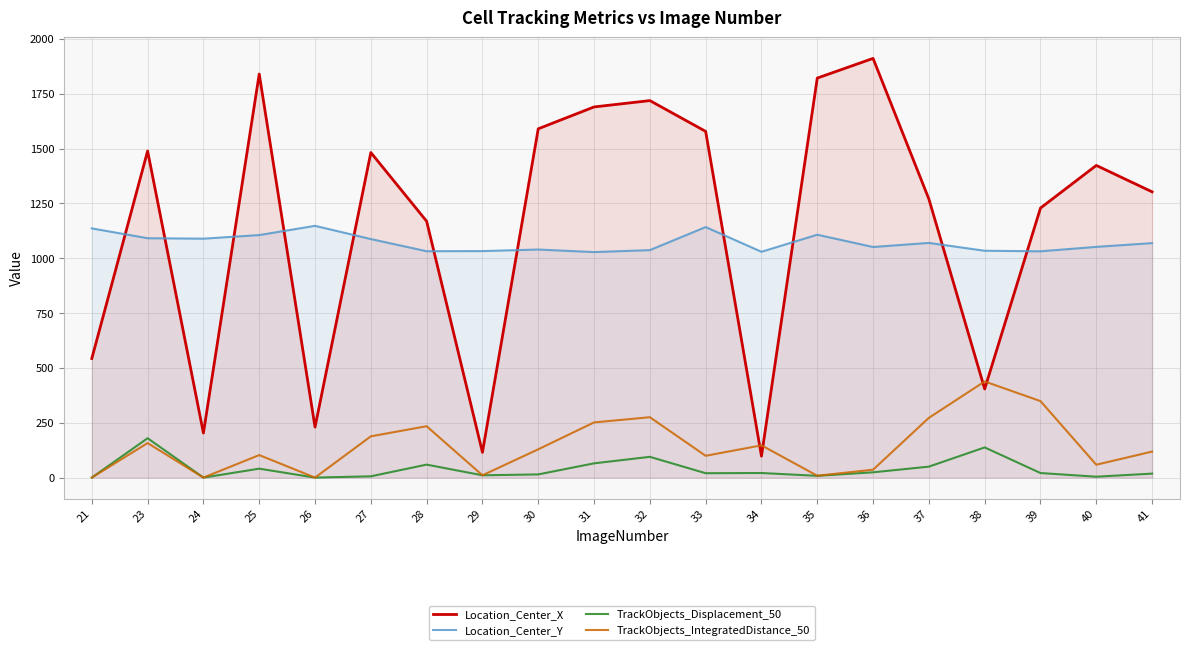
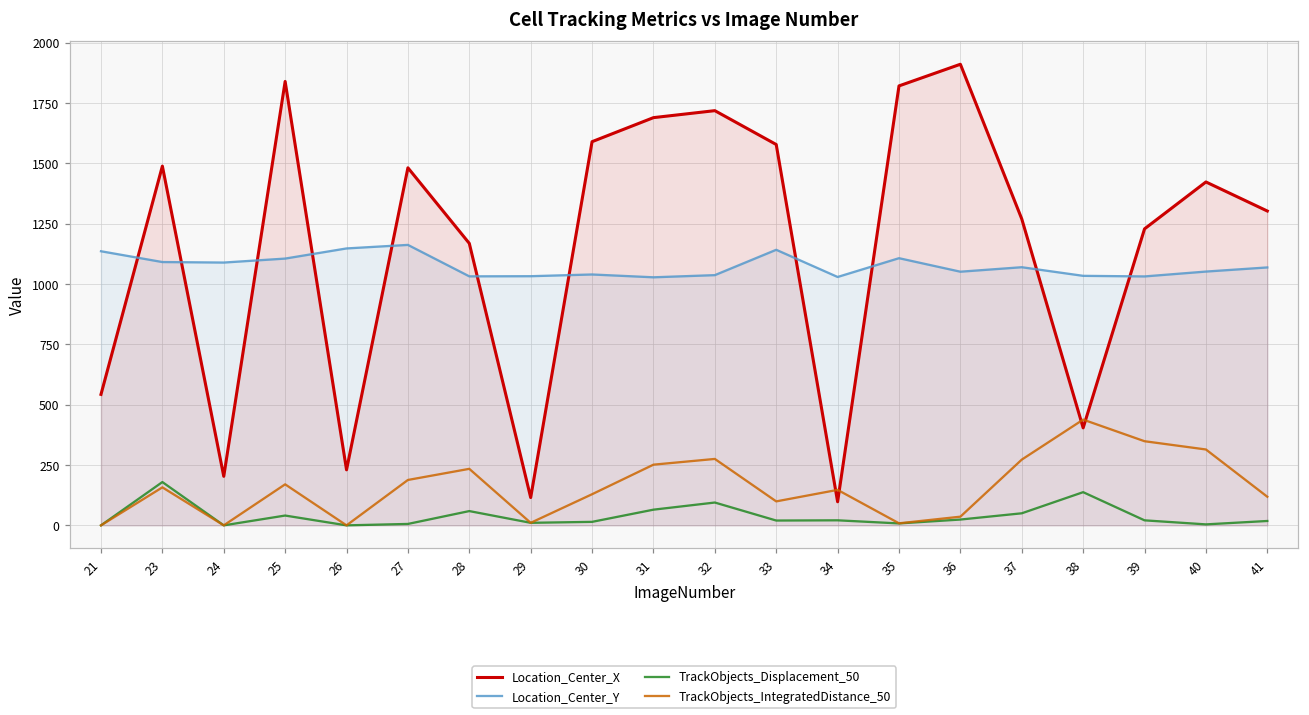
TrackObjects_IntegratedDistance_50, 25: 100 -> 170
Location_Center_Y, 27: 1090 -> 1160
TrackObjects_IntegratedDistance_50, 40: 60 -> 310
